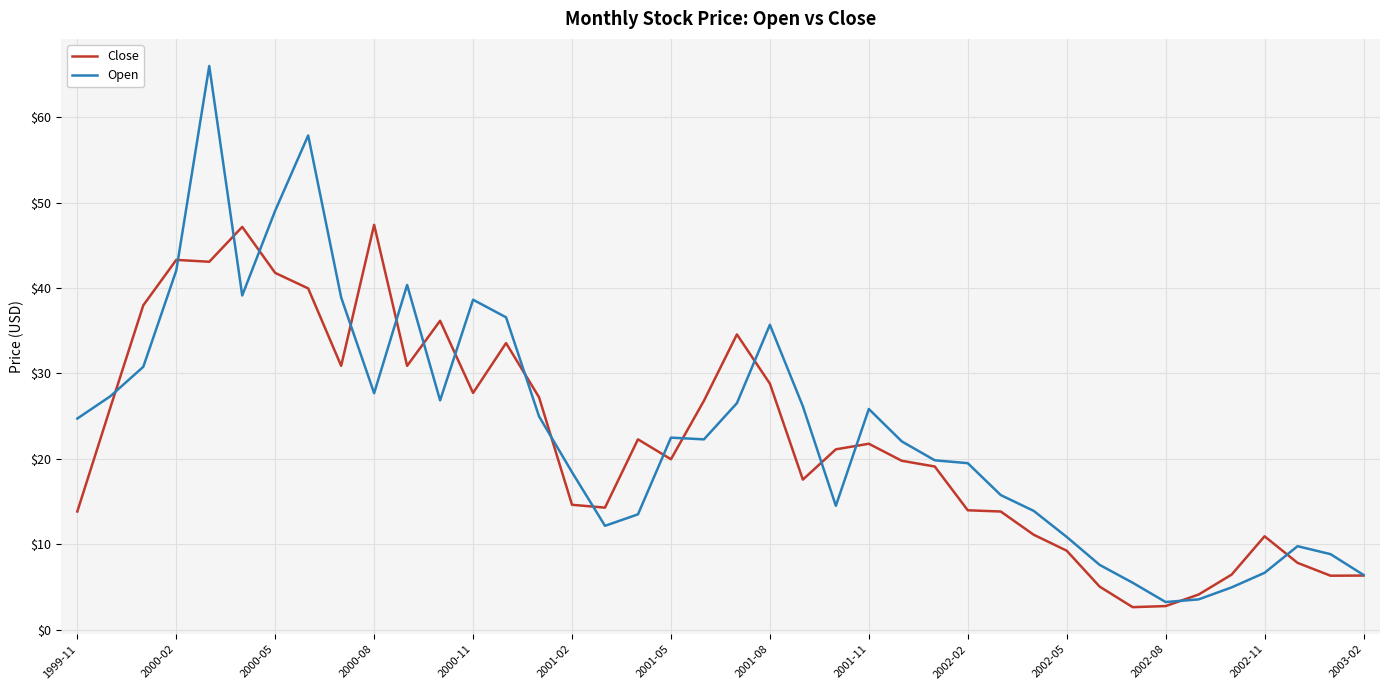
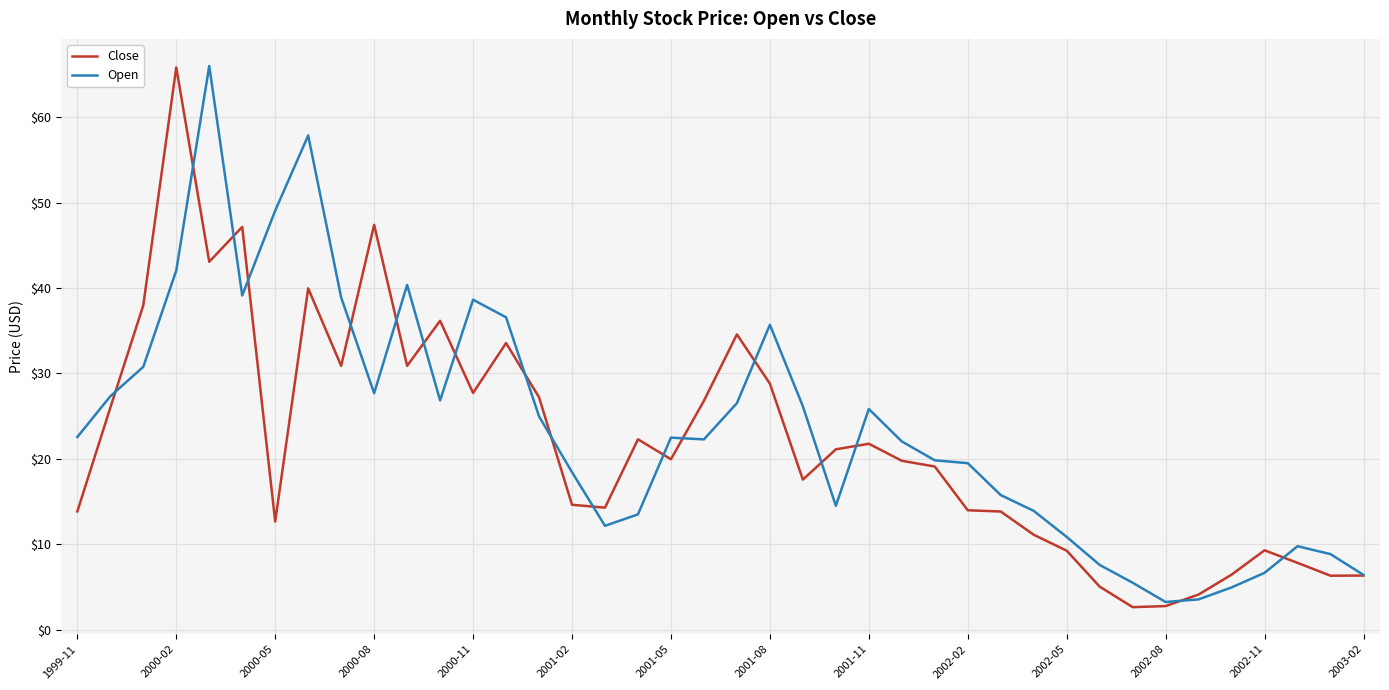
Open, 1999-11: $25 -> $23
Close, 2000-02: $43 -> $66
Close, 2000-05: $42 -> $13
Close, 2002-11: $11 -> $9
